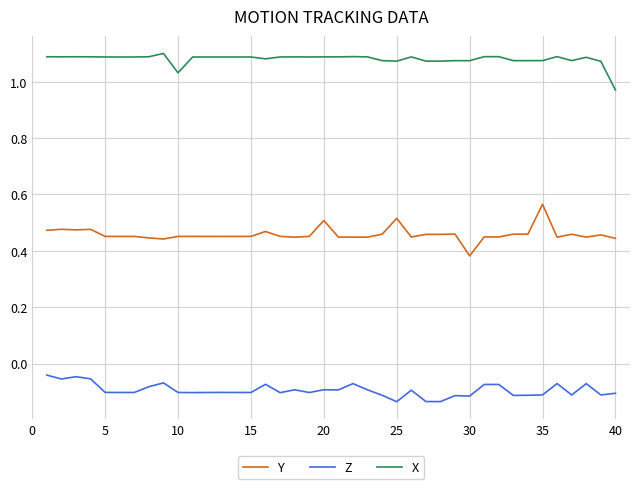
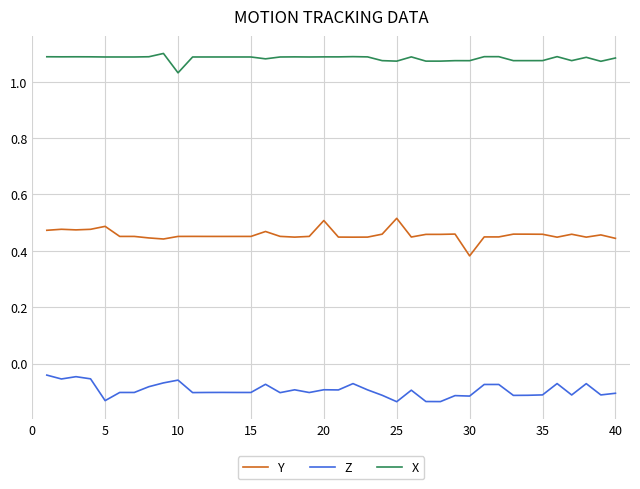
Y, 5: 0.45 -> 0.49
Z, 5: -0.10 -> -0.13
Z, 10: -0.10 -> -0.06
Y, 35: 0.57 -> 0.46
X, 40: 0.97 -> 1.08
